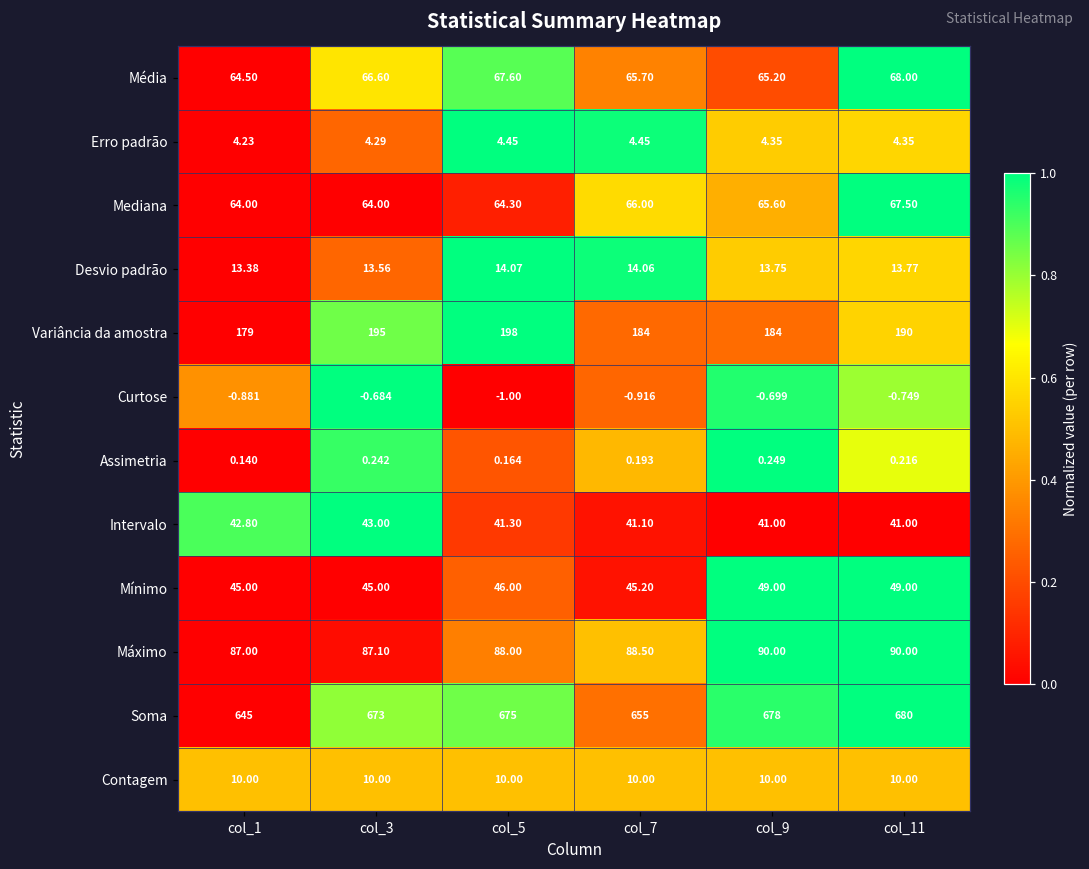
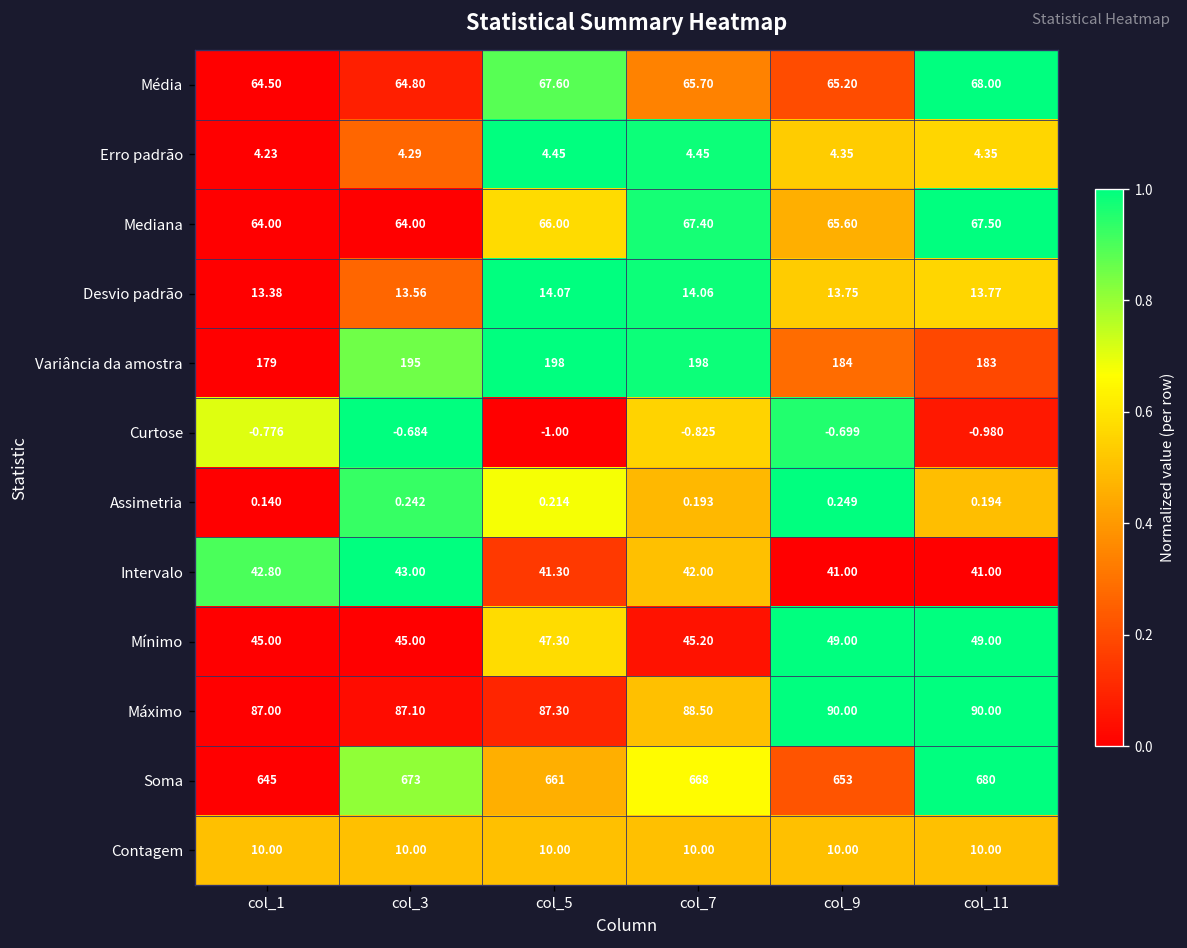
Média, col_3: 66.60 -> 64.80
Mediana, col_5: 64.30 -> 66.00
Mediana, col_7: 66.00 -> 67.40
Variância da amostra, col_7: 184 -> 198
Variância da amostra, col_11: 190 -> 183
Curtose, col_1: -0.881 -> -0.776
Curtose, col_7: -0.916 -> -0.825
Curtose, col_11: -0.749 -> -0.980
Assimetria, col_5: 0.164 -> 0.214
Assimetria, col_11: 0.216 -> 0.194
Intervalo, col_7: 41.10 -> 42.00
Mínimo, col_5: 46.00 -> 47.30
Máximo, col_5: 88.00 -> 87.30
Soma, col_5: 675 -> 661
Soma, col_7: 655 -> 668
Soma, col_9: 678 -> 653
